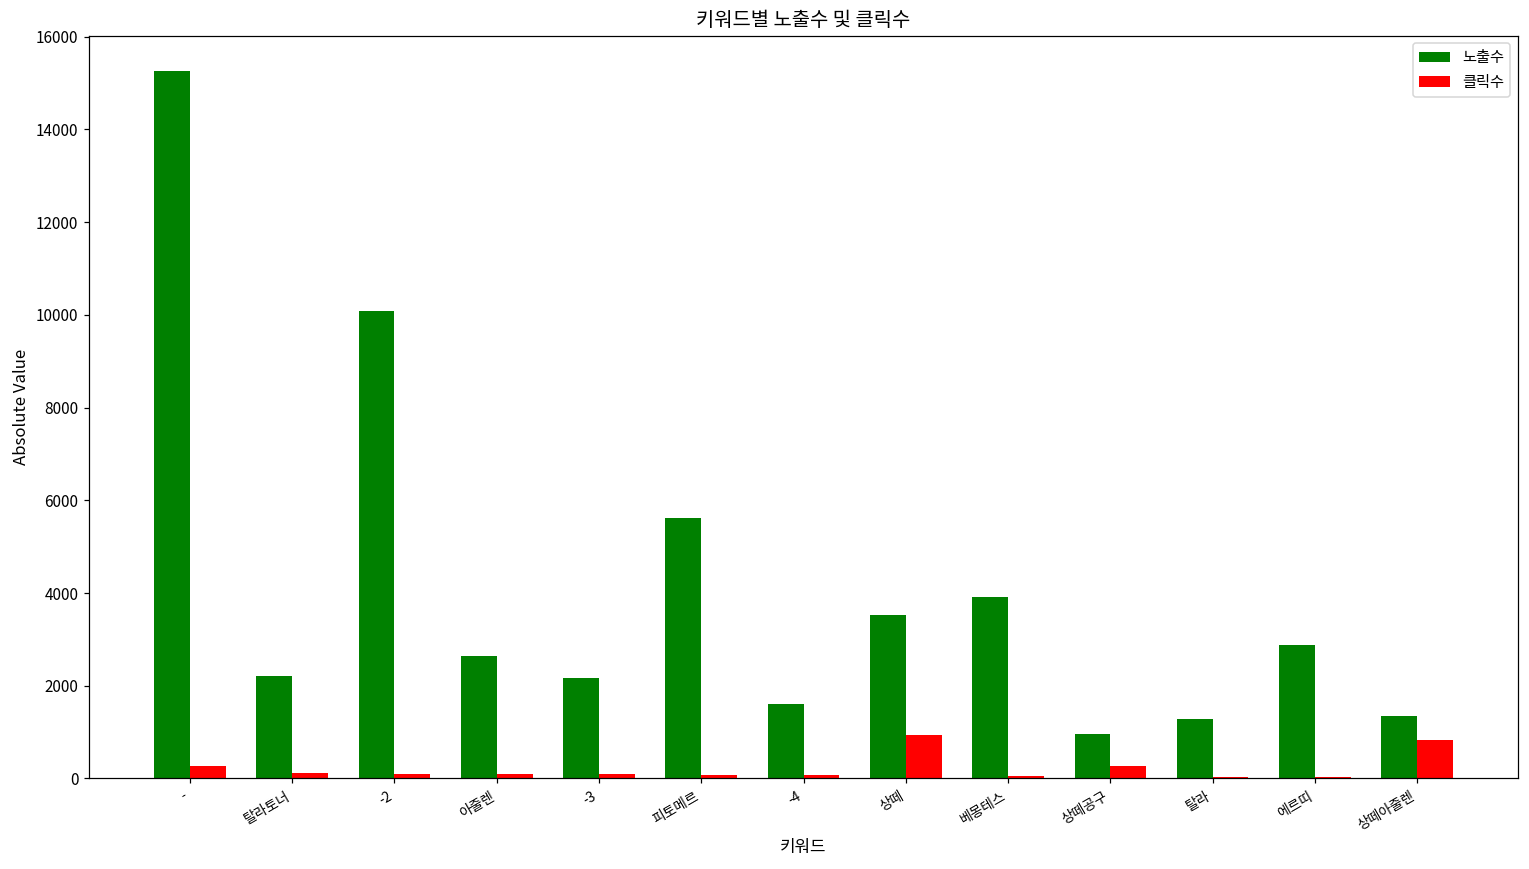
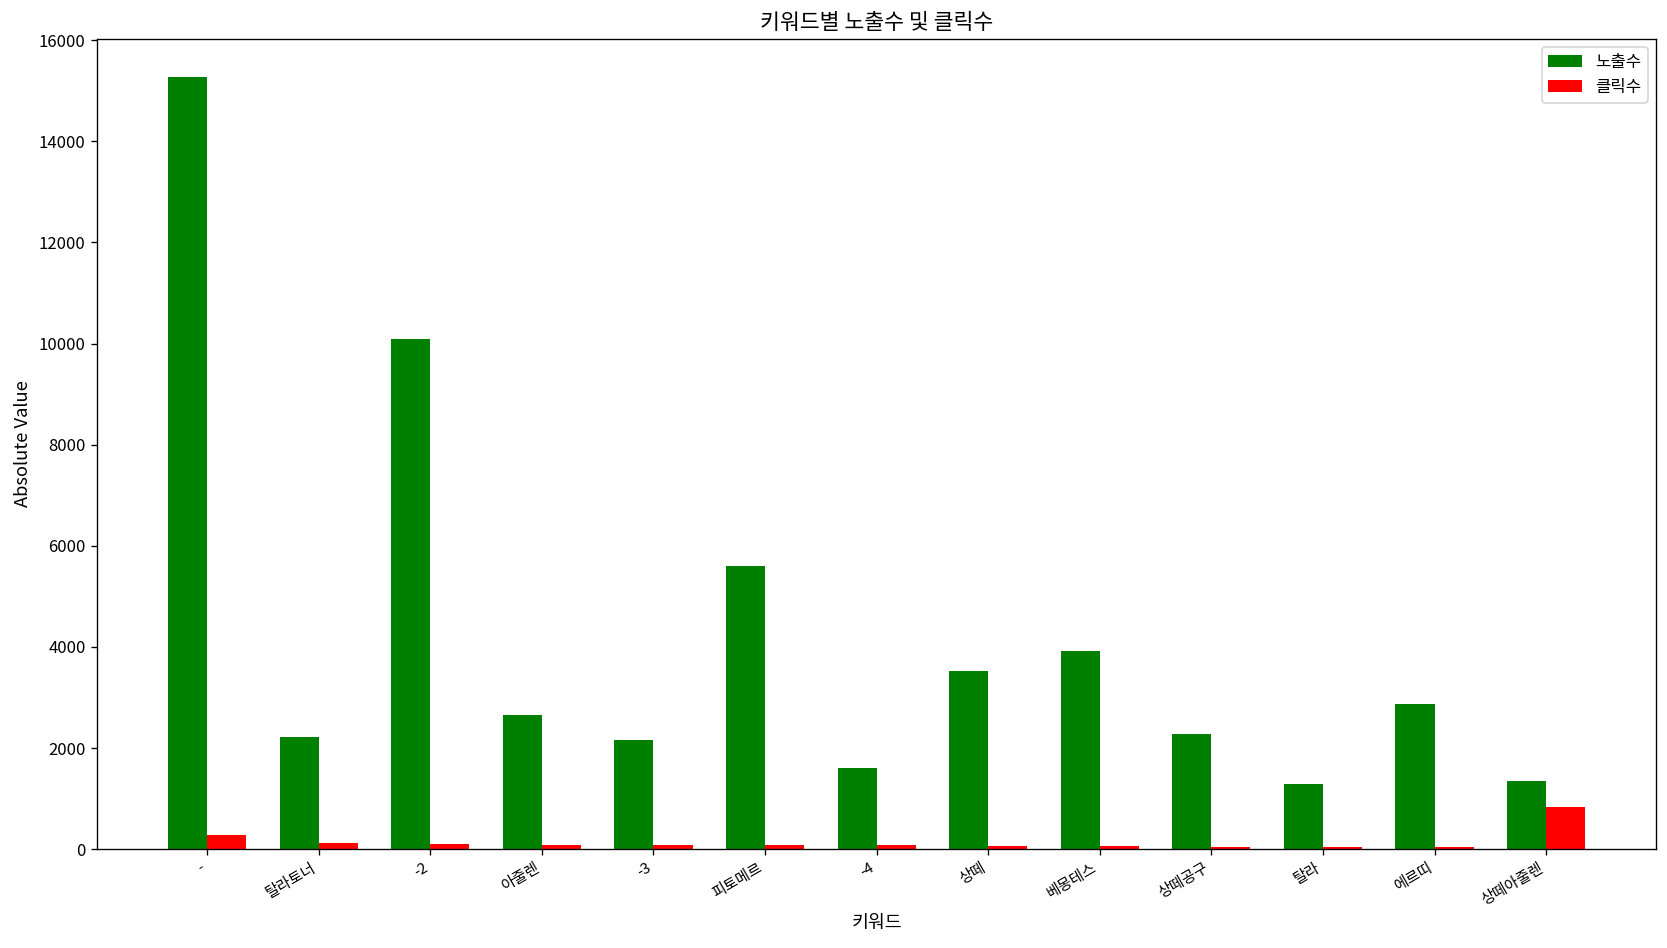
클릭수, 상떼: 900 -> 100
노출수, 상떼공구: 1000 -> 2300
클릭수, 상떼공구: 300 -> 100
